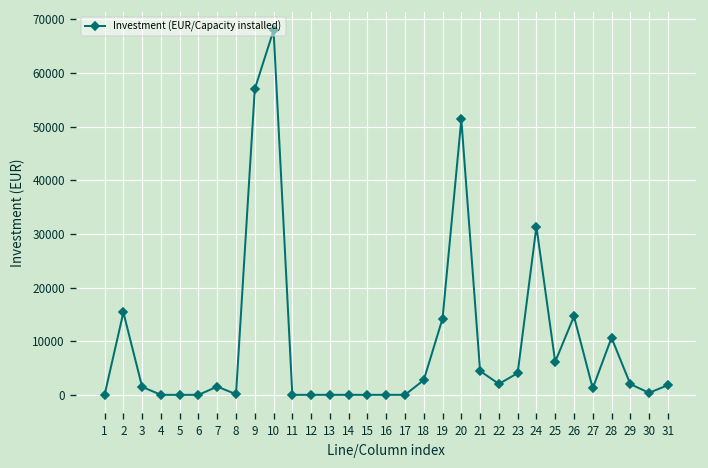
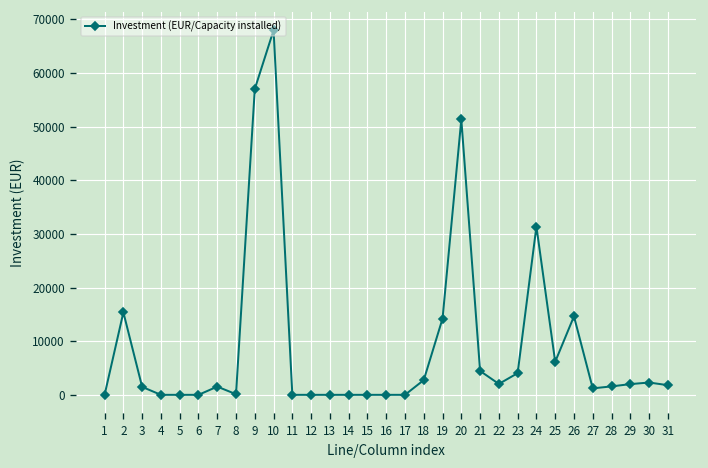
28: 11000 -> 2000
30: 0 -> 2000
